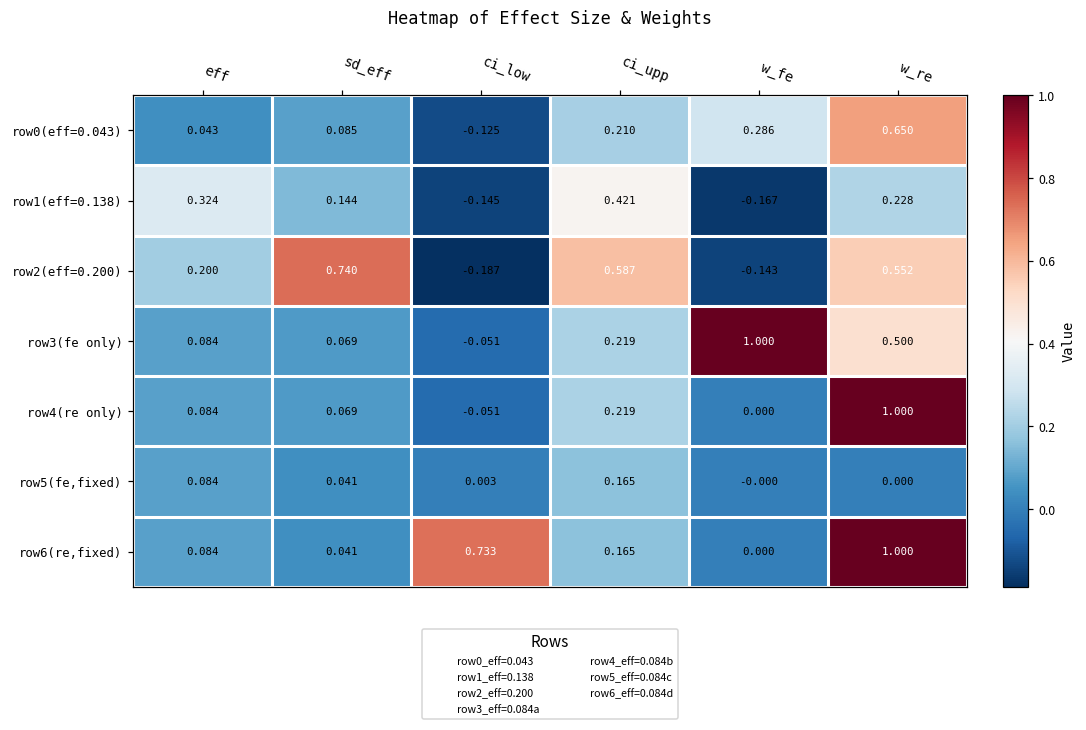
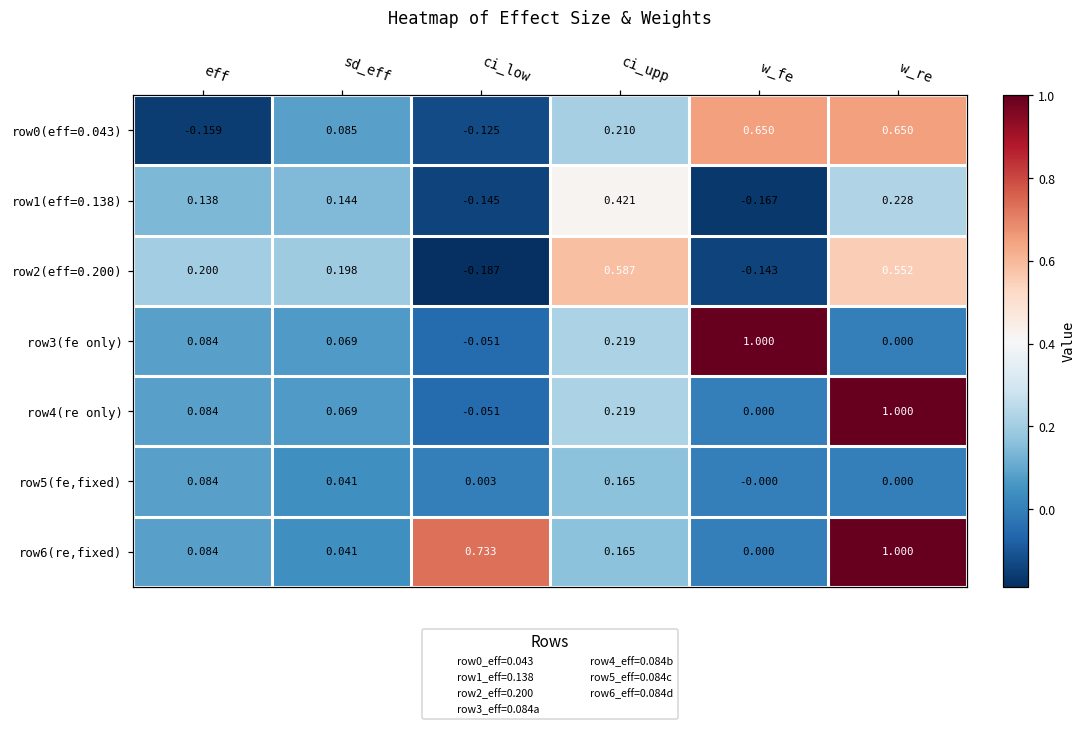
row0(eff=0.043), eff: 0.043 -> -0.159
row0(eff=0.043), w_fe: 0.286 -> 0.650
row1(eff=0.138), eff: 0.324 -> 0.138
row2(eff=0.200), sd_eff: 0.740 -> 0.198
row3(fe only), w_re: 0.500 -> 0.000
